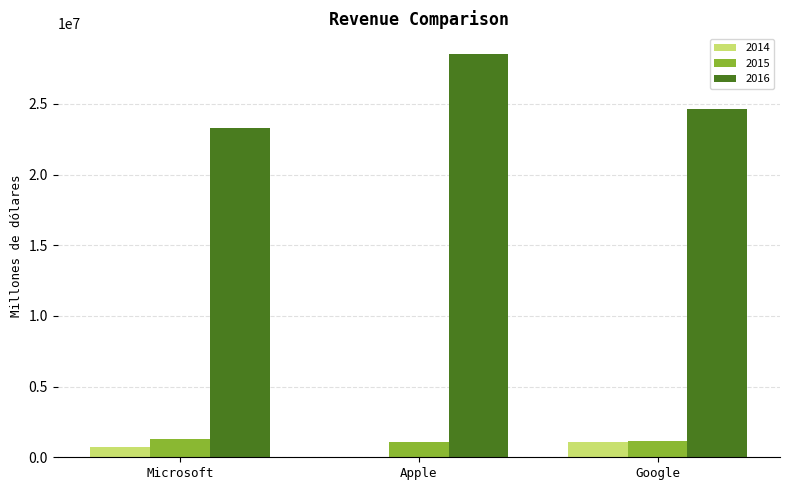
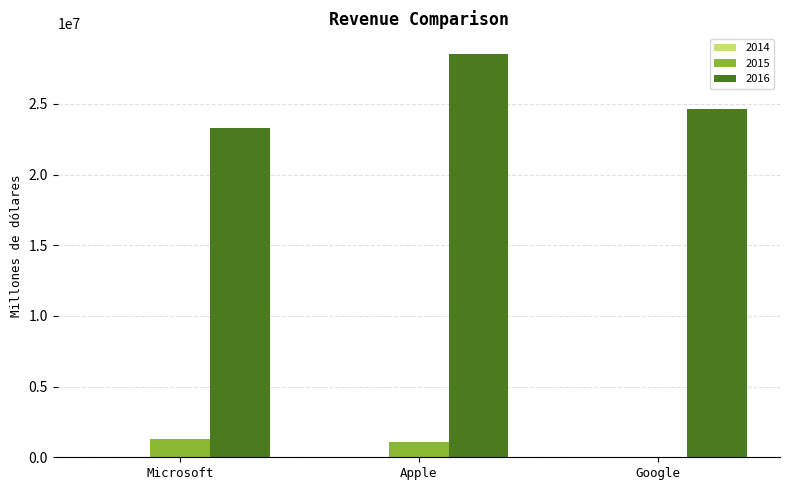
2014, Microsoft: 700000 -> 0
2014, Google: 1100000 -> 0
2015, Google: 1100000 -> 0
